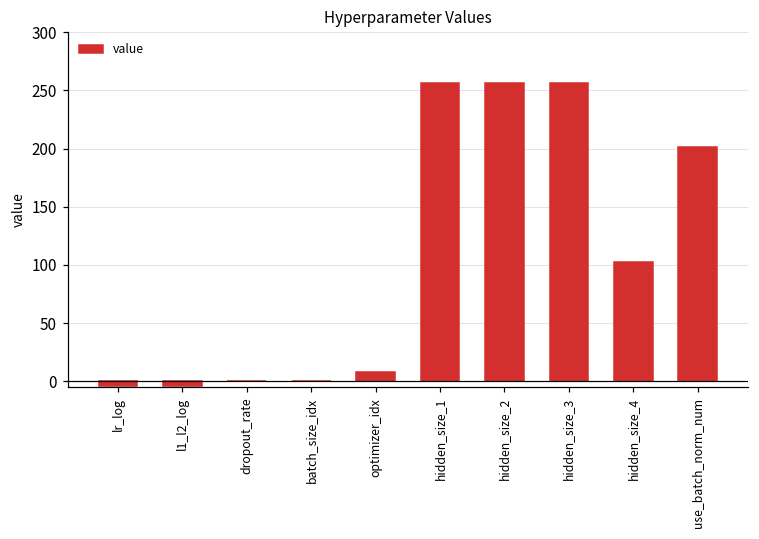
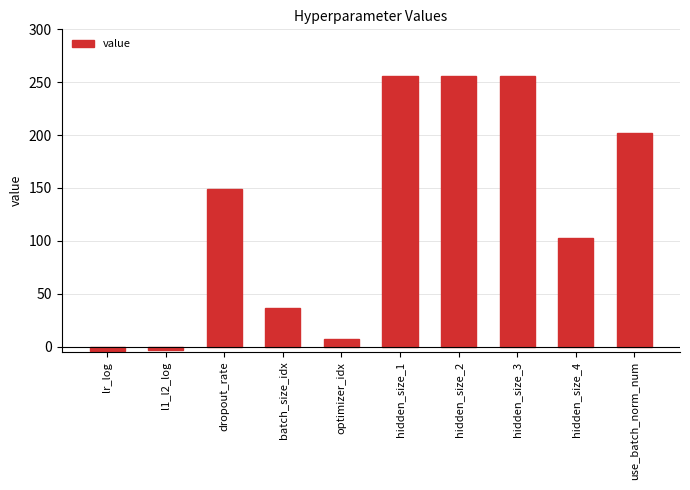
dropout_rate: 0 -> 149
batch_size_idx: 0 -> 37
